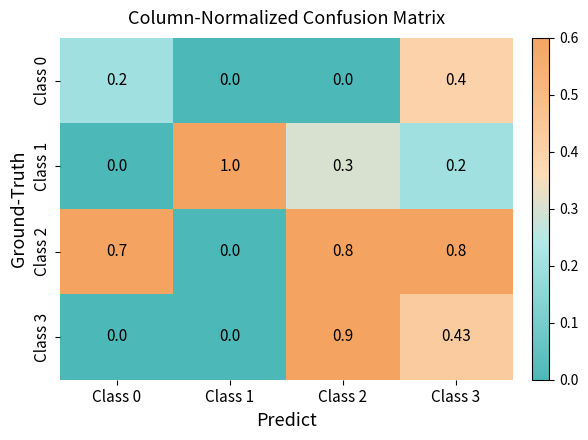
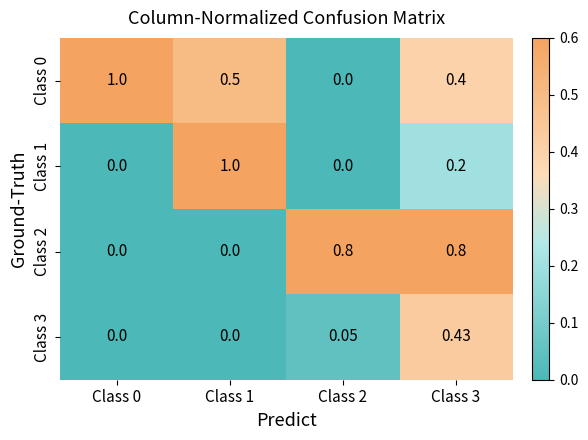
Class 0, Class 0: 0.2 -> 1.0
Class 0, Class 1: 0.0 -> 0.5
Class 1, Class 2: 0.3 -> 0.0
Class 2, Class 0: 0.7 -> 0.0
Class 3, Class 2: 0.9 -> 0.05
